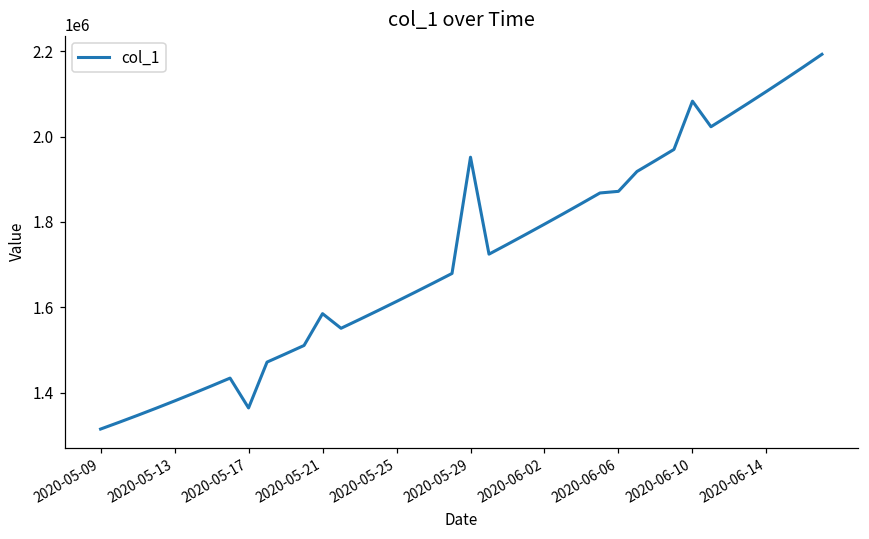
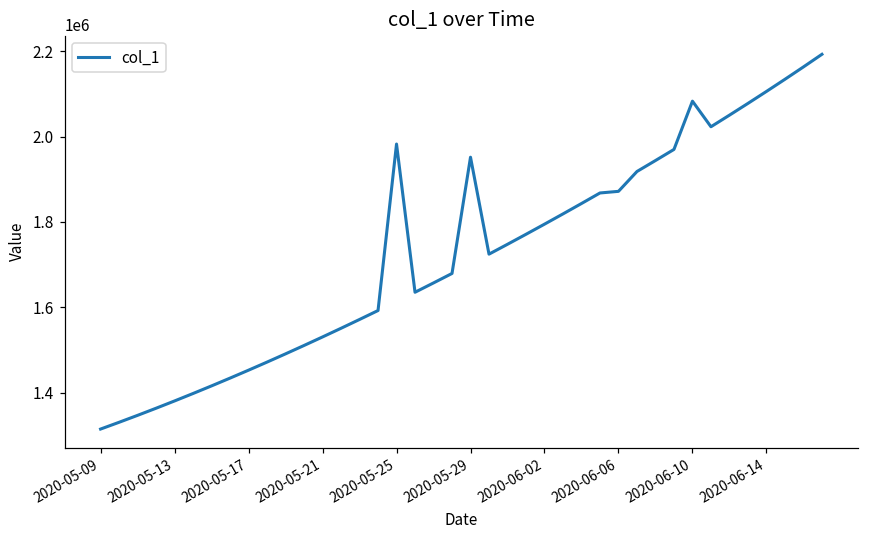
2020-05-17: 1360000 -> 1450000
2020-05-21: 1590000 -> 1530000
2020-05-25: 1610000 -> 1980000
